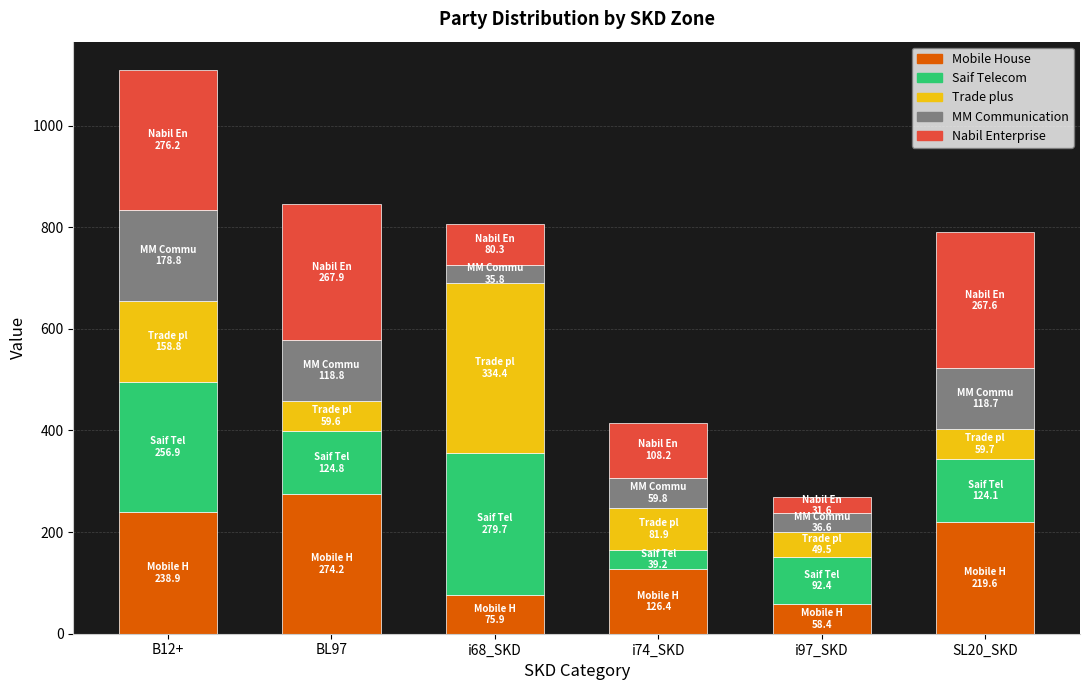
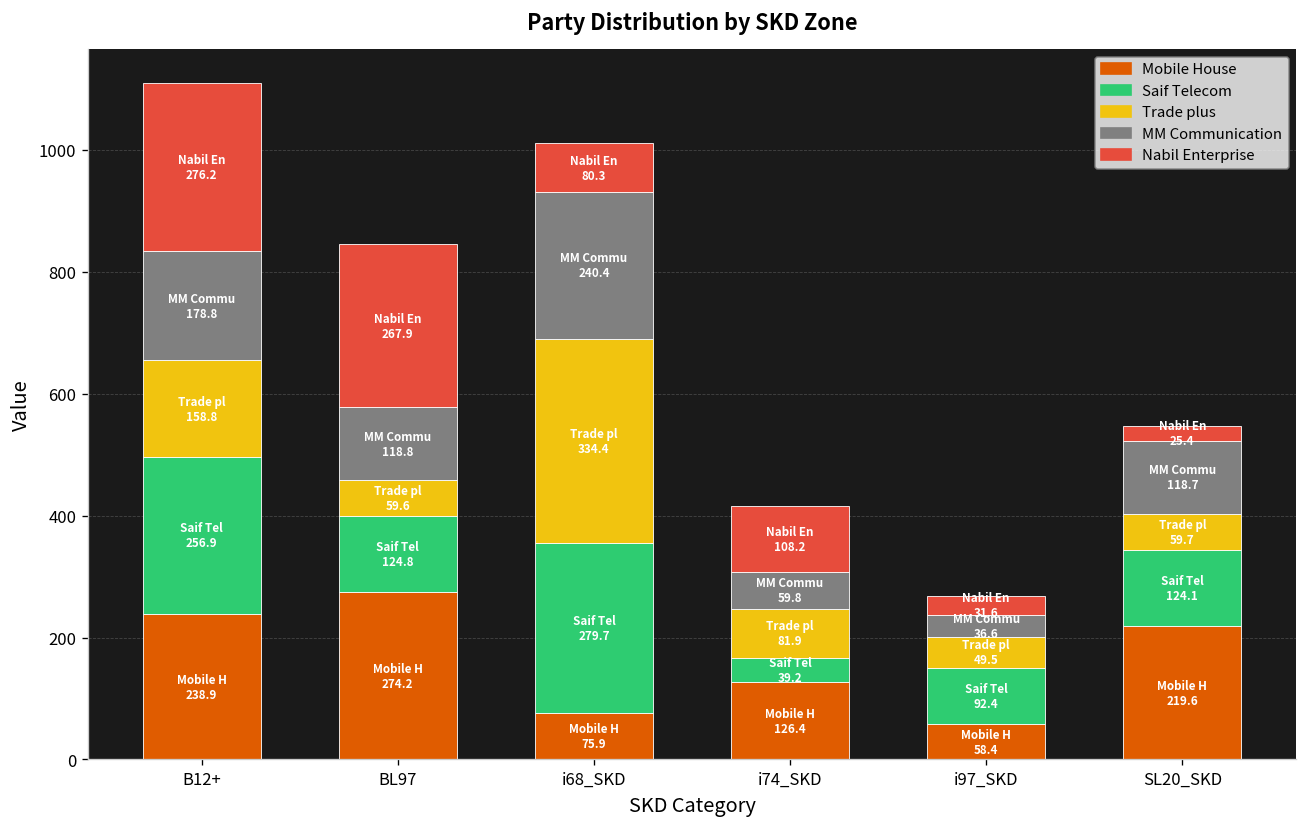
MM Communication, i68_SKD: 35.8 -> 240.4
Nabil Enterprise, SL20_SKD: 267.6 -> 25.4
